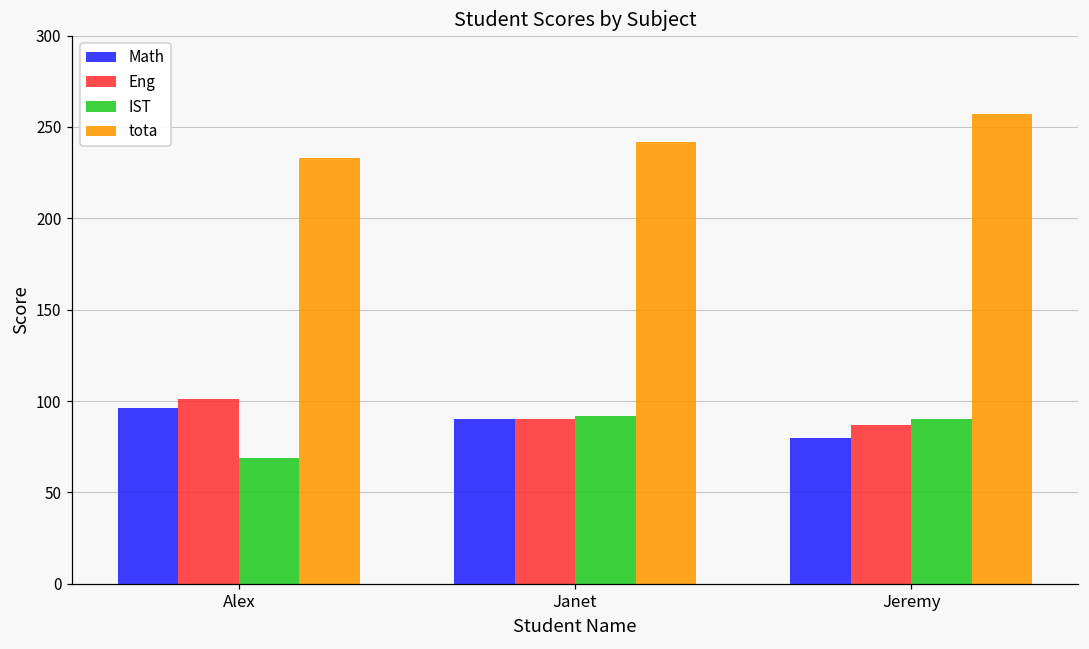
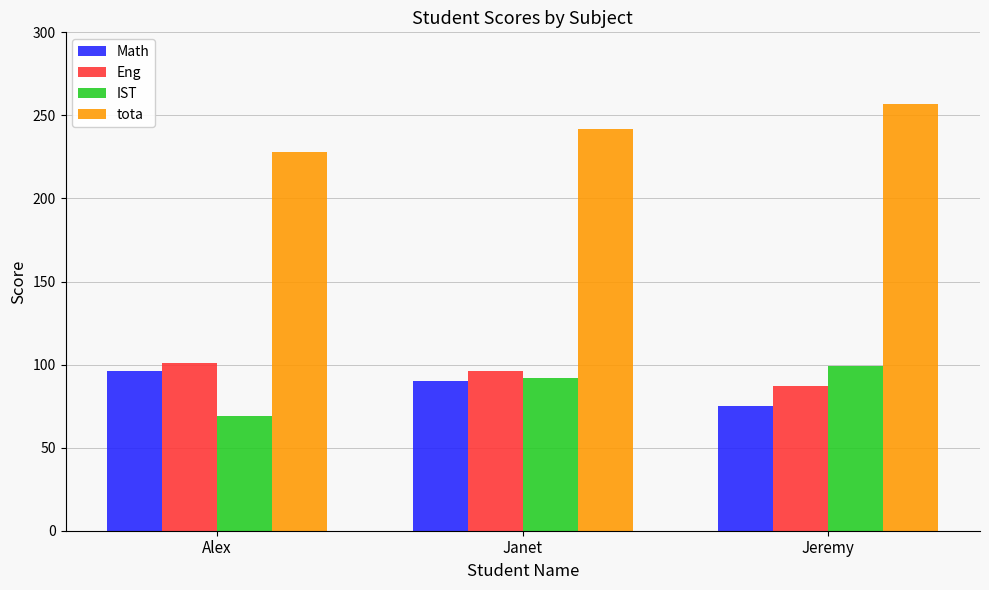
tota, Alex: 233 -> 228
Eng, Janet: 90 -> 96
Math, Jeremy: 80 -> 75
IST, Jeremy: 90 -> 99
